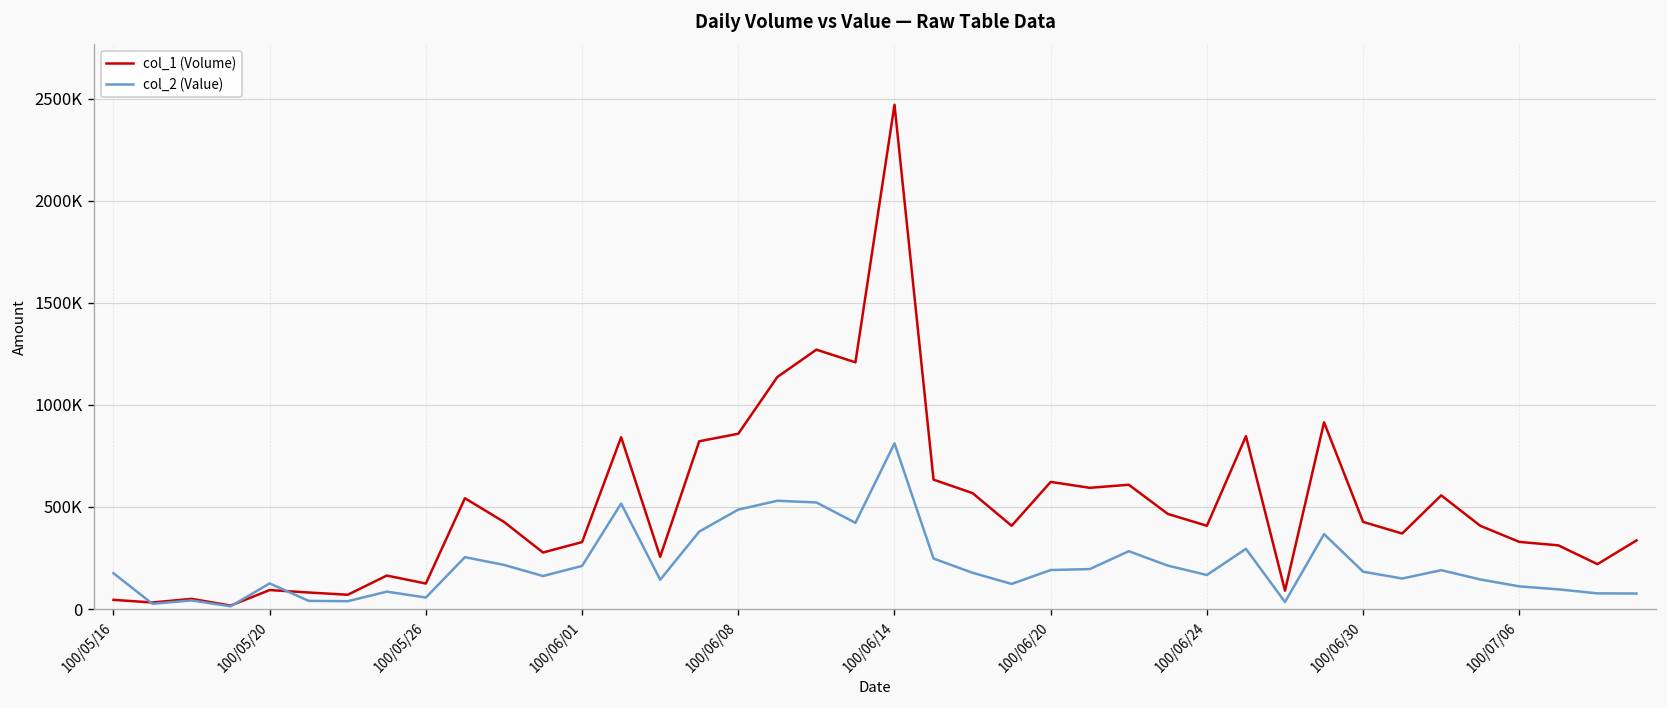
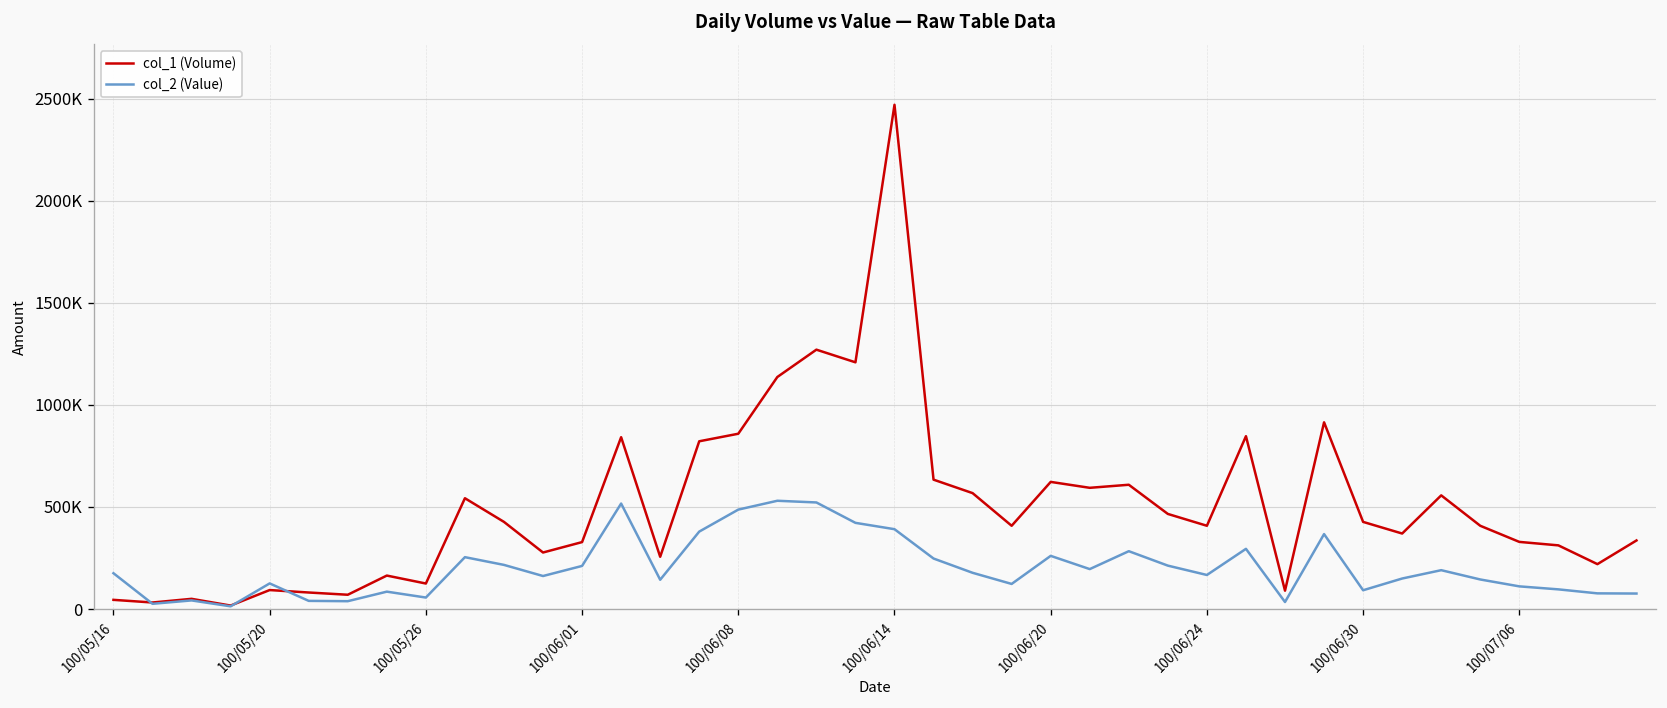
col_2 (Value), 100/06/14: 810000 -> 390000
col_2 (Value), 100/06/20: 190000 -> 260000
col_2 (Value), 100/06/30: 180000 -> 90000
